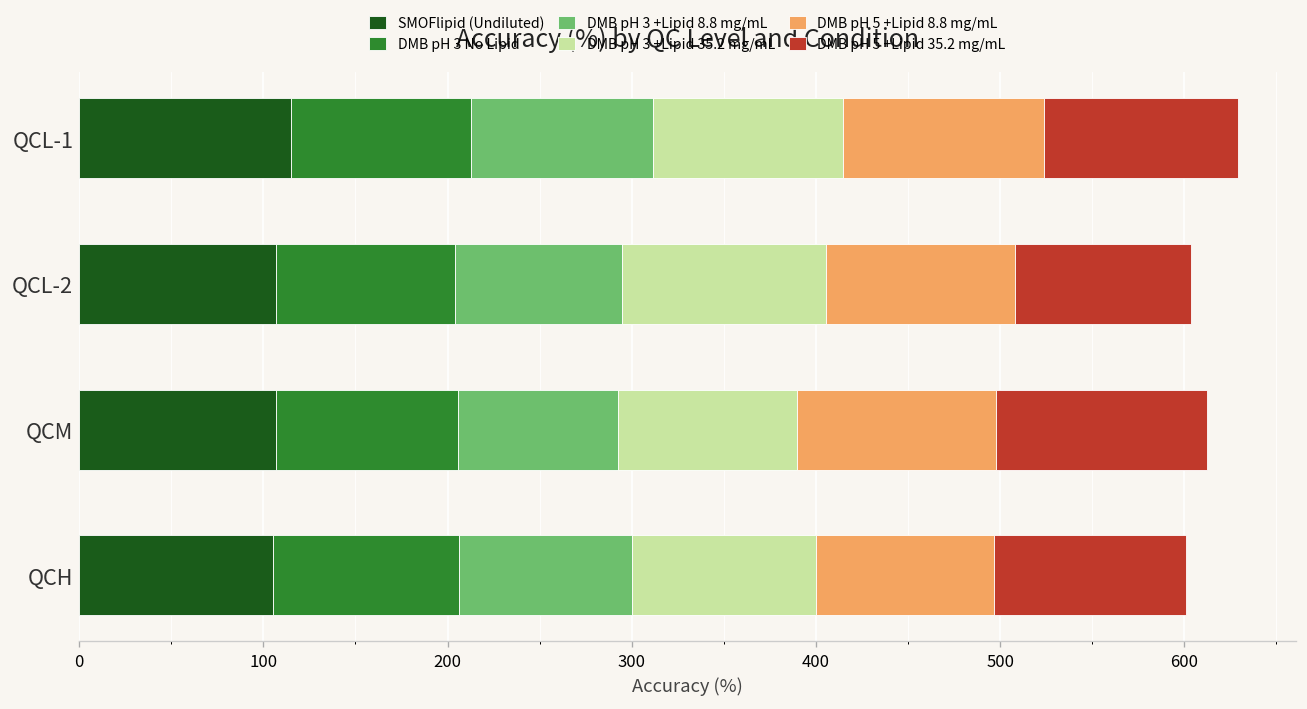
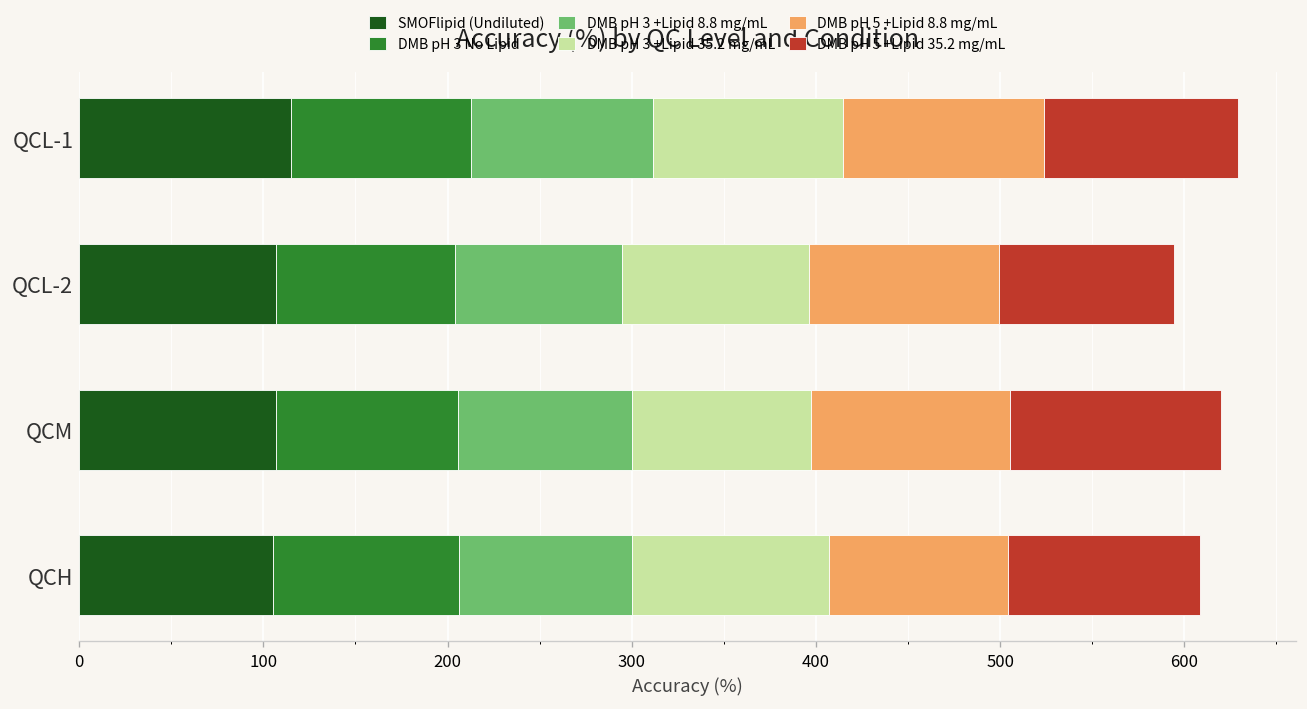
DMB pH 3 +Lipid 35.2 mg/mL, QCL-2: 111 -> 102
DMB pH 3 +Lipid 8.8 mg/mL, QCM: 87 -> 95
DMB pH 3 +Lipid 35.2 mg/mL, QCH: 99 -> 107
